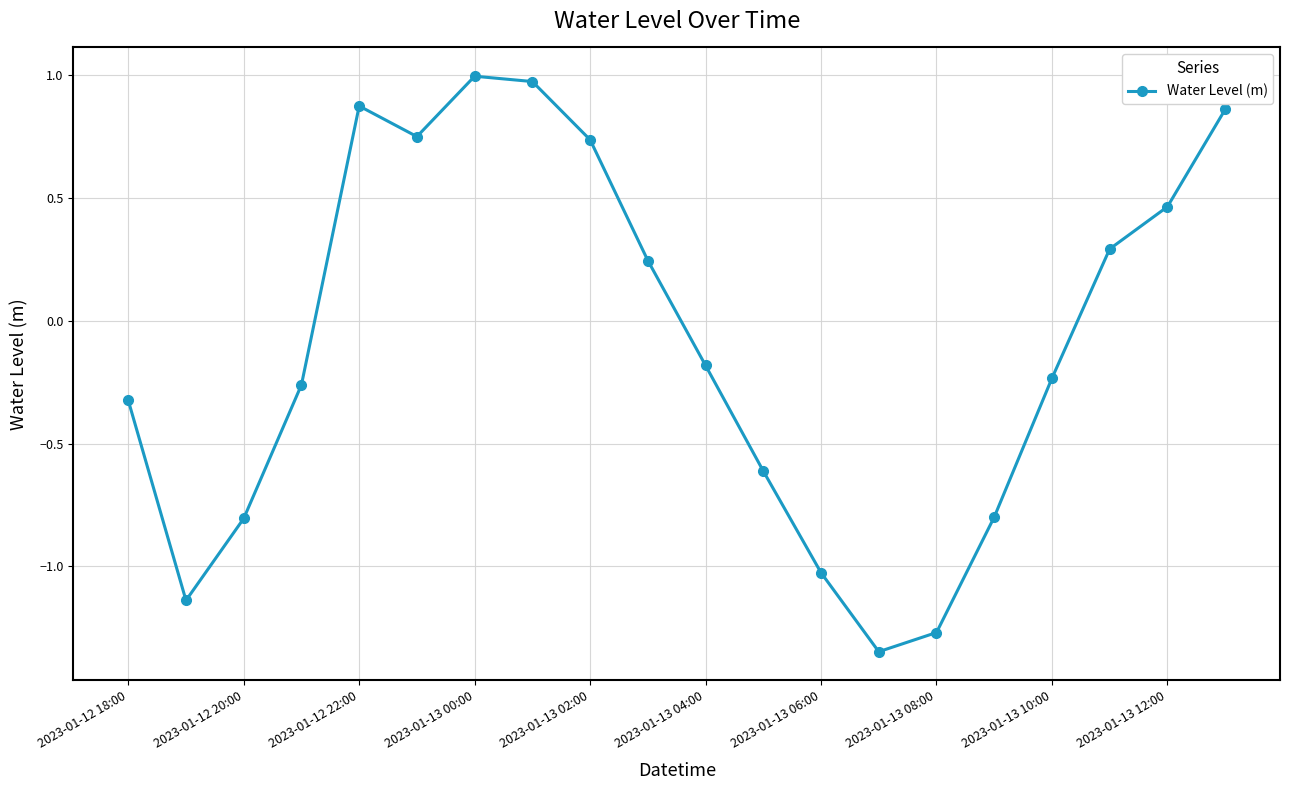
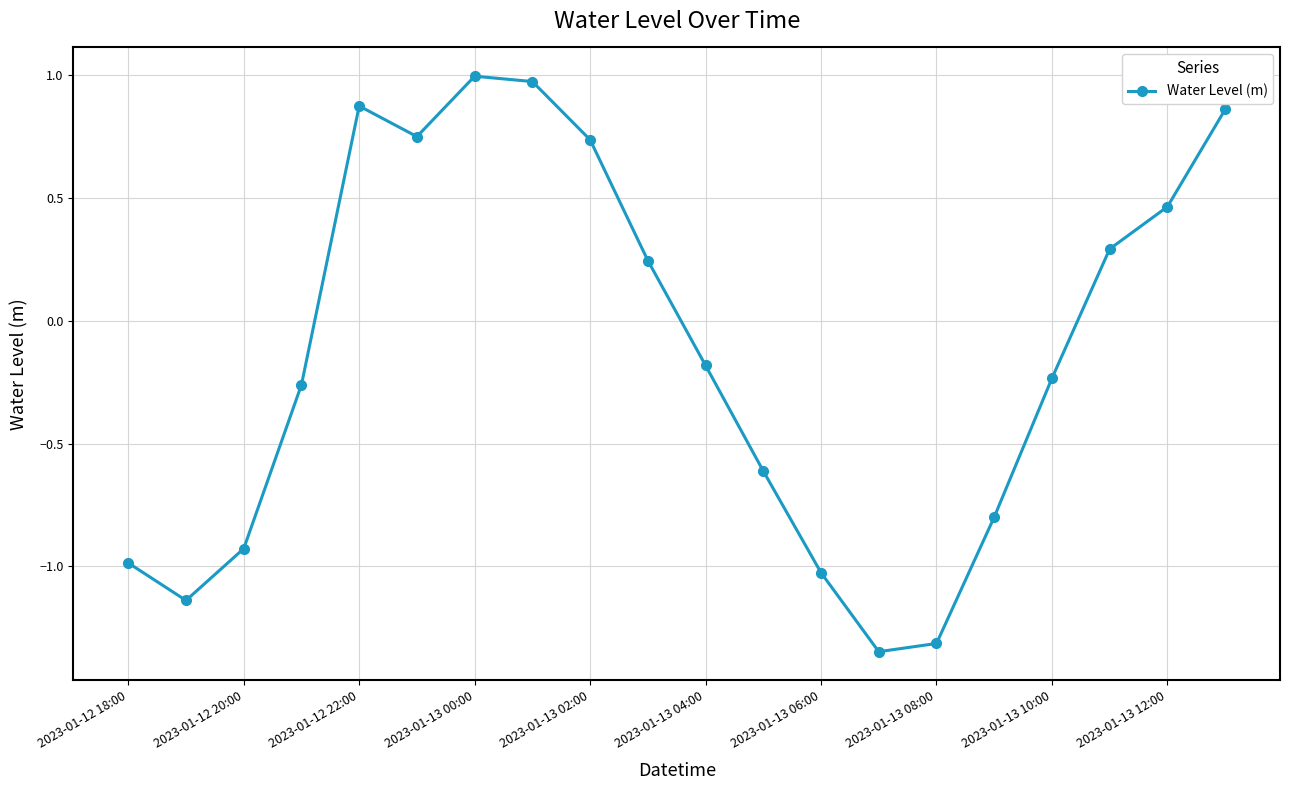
2023-01-12 18:00: -0.32 -> -0.99
2023-01-12 20:00: -0.80 -> -0.93
2023-01-13 08:00: -1.27 -> -1.31
